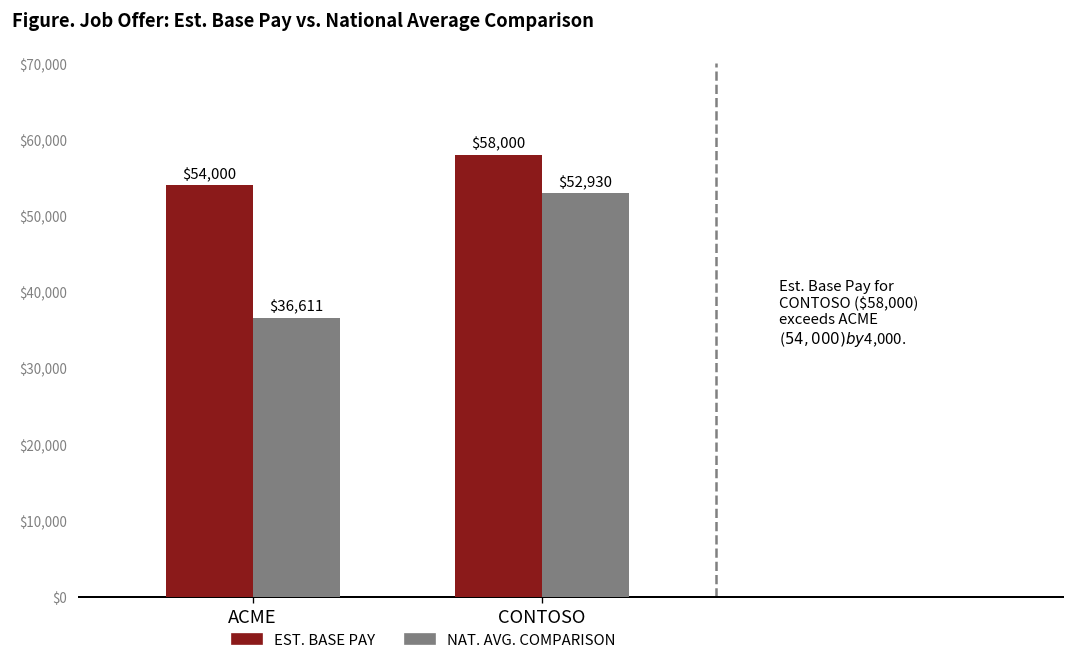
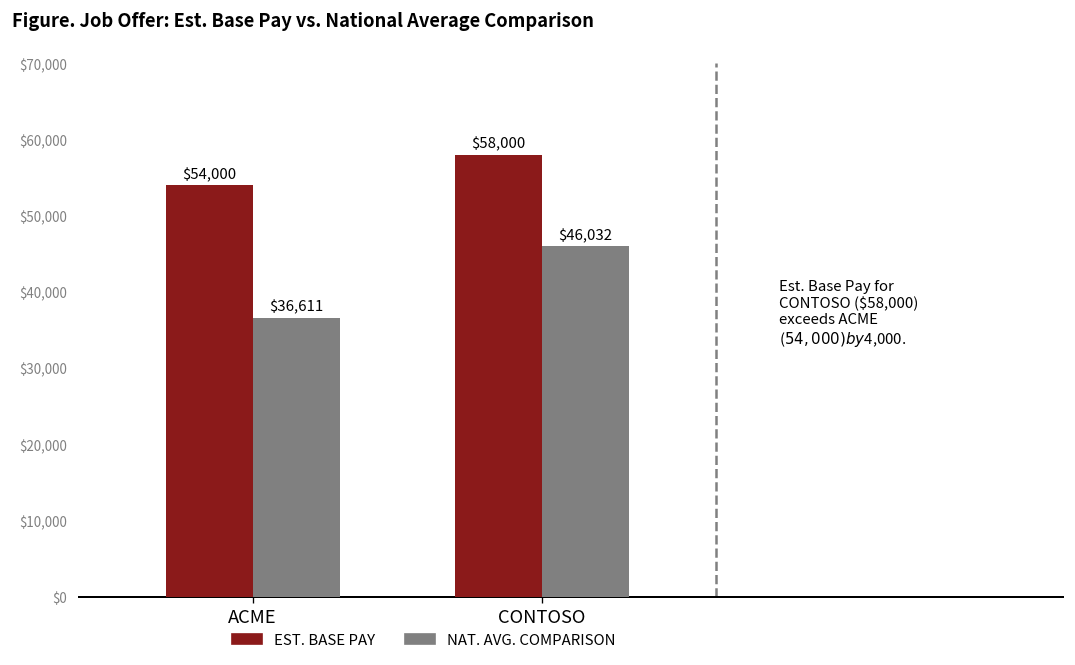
NAT. AVG. COMPARISON, CONTOSO: $52,930 -> $46,032
